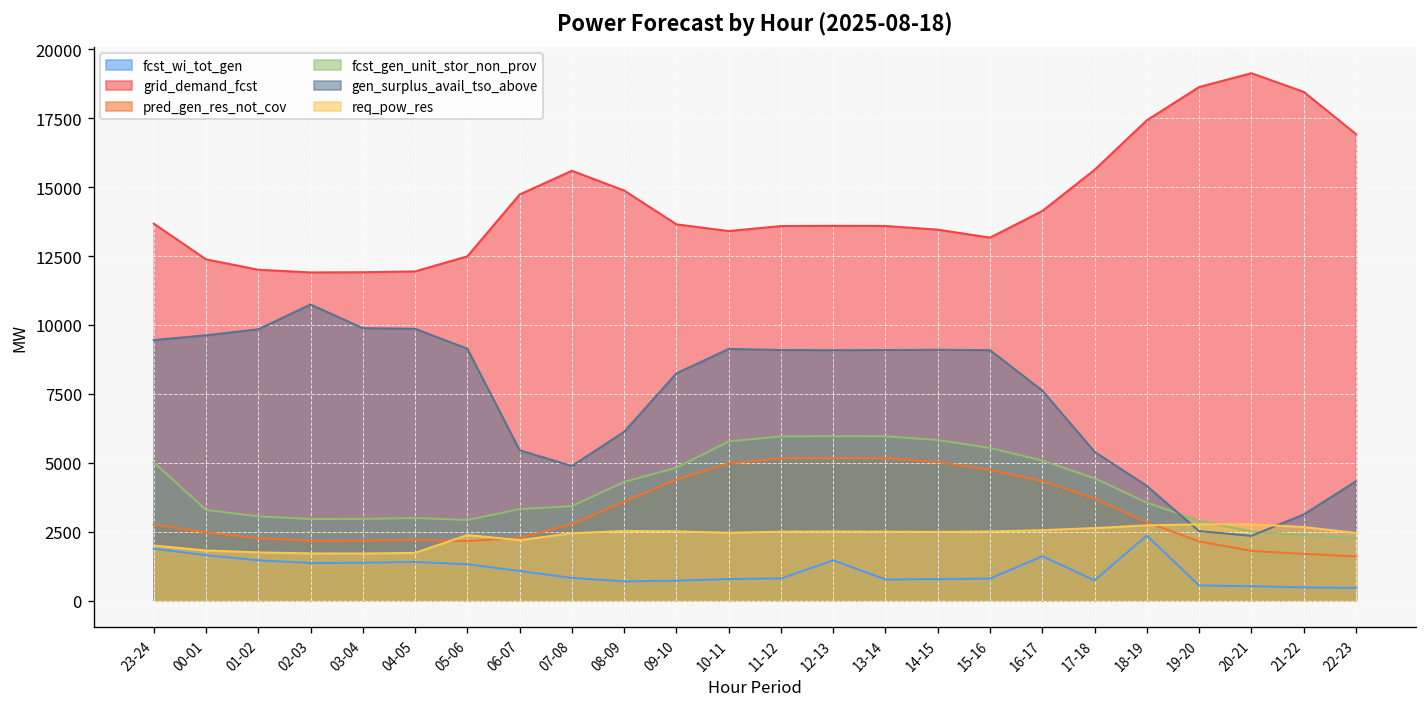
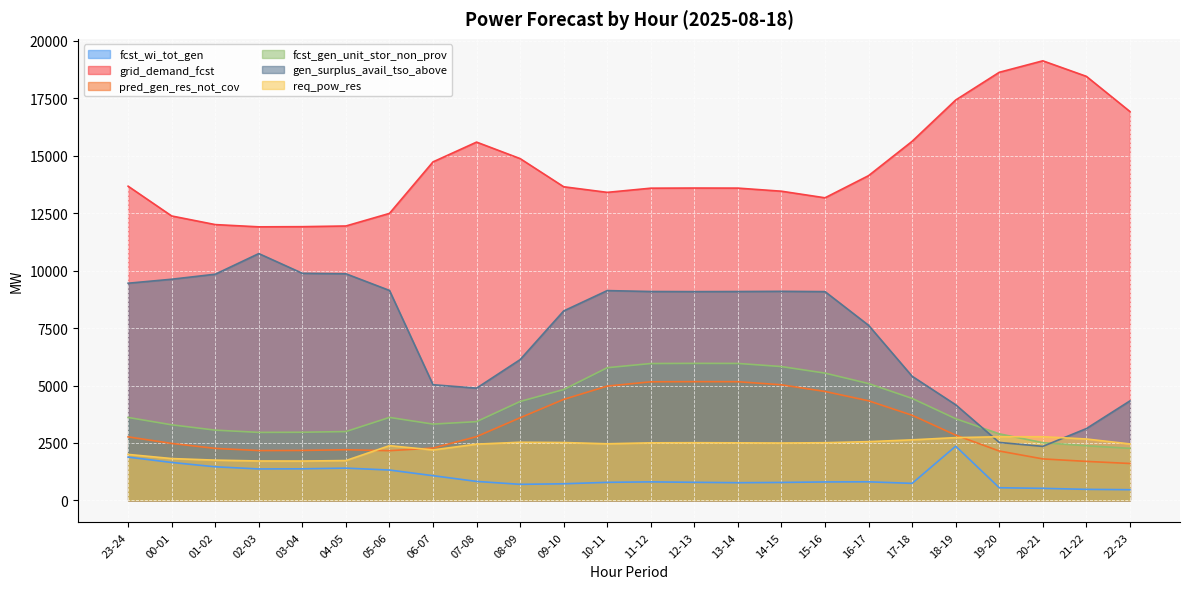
fcst_gen_unit_stor_non_prov, 23-24: 5000 -> 3600
fcst_gen_unit_stor_non_prov, 05-06: 2900 -> 3600
gen_surplus_avail_tso_above, 06-07: 5500 -> 5000
fcst_wi_tot_gen, 12-13: 1500 -> 800
fcst_wi_tot_gen, 16-17: 1600 -> 800
